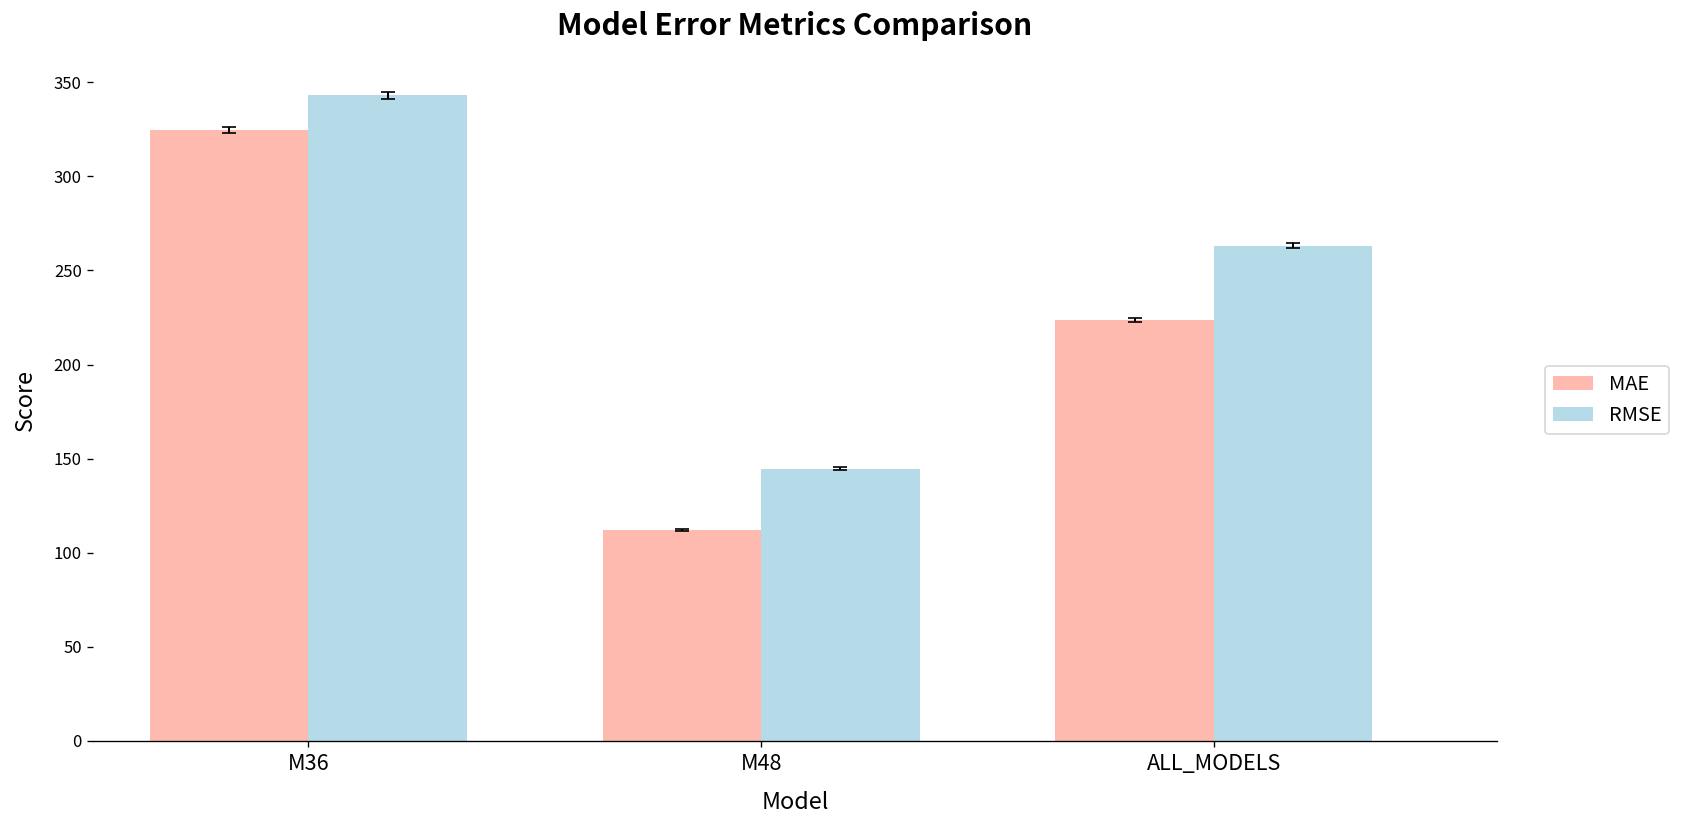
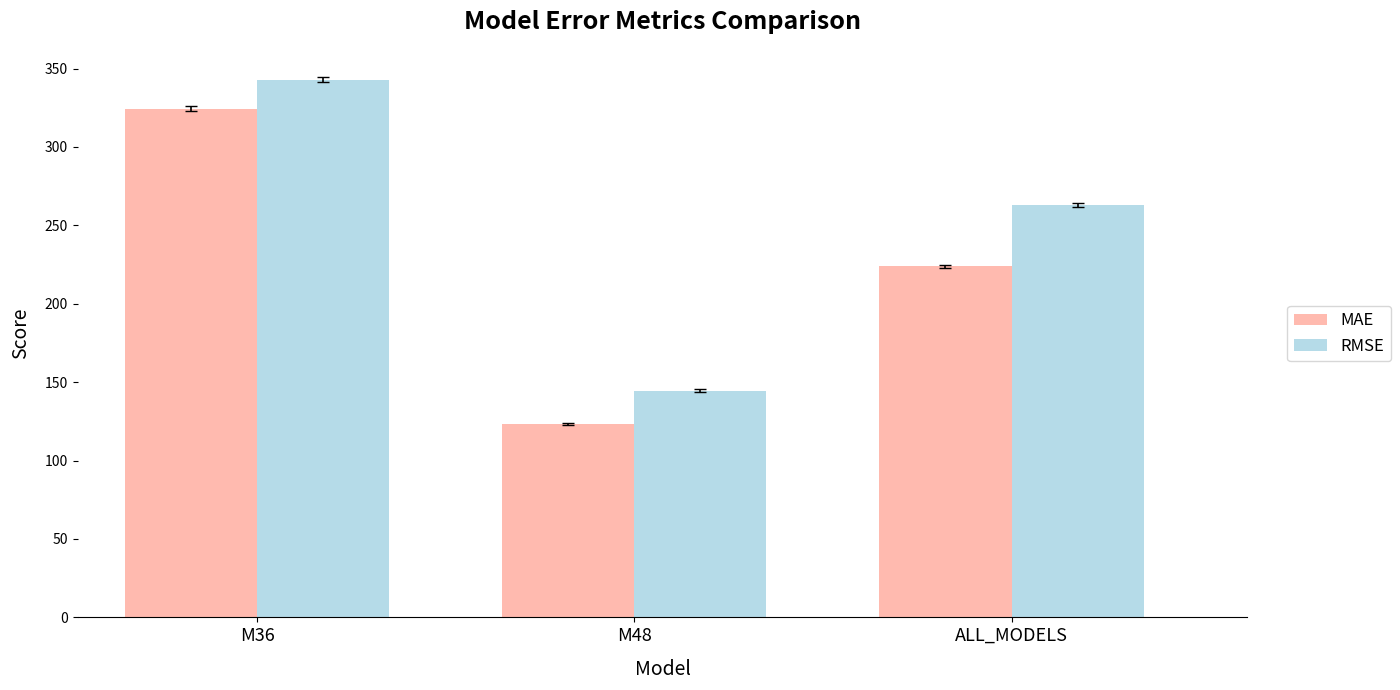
MAE, M48: 112 -> 123
